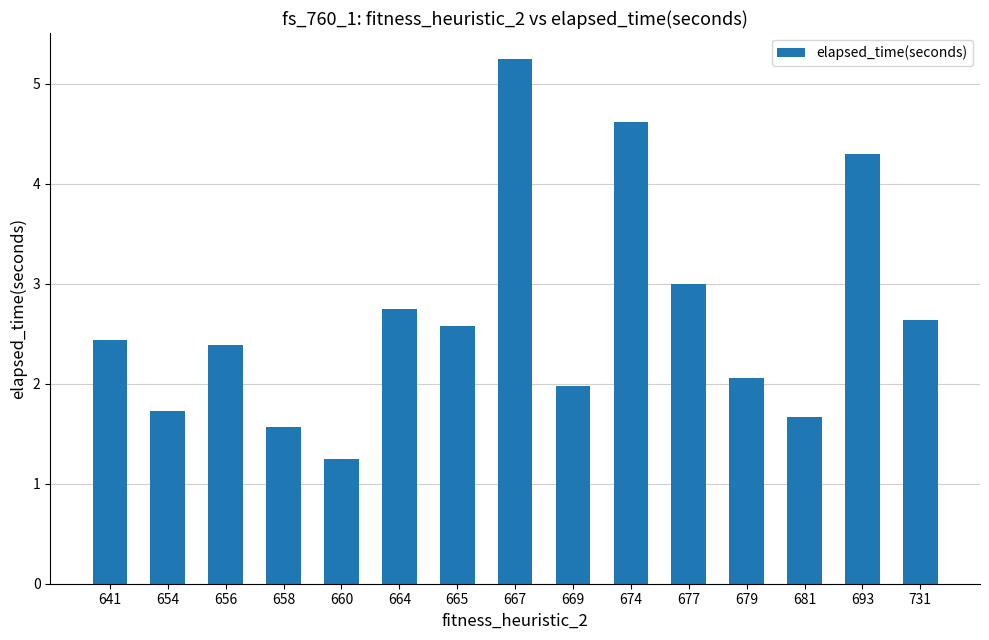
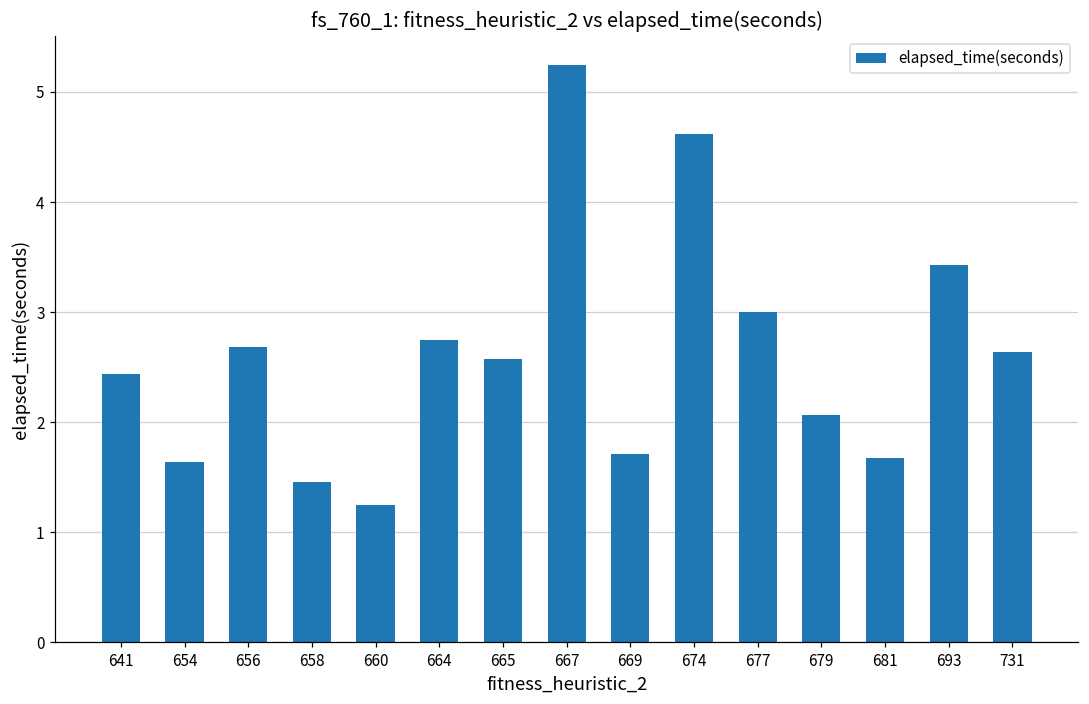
654: 1.73 -> 1.64
656: 2.38 -> 2.68
658: 1.57 -> 1.45
669: 1.97 -> 1.71
693: 4.30 -> 3.43
